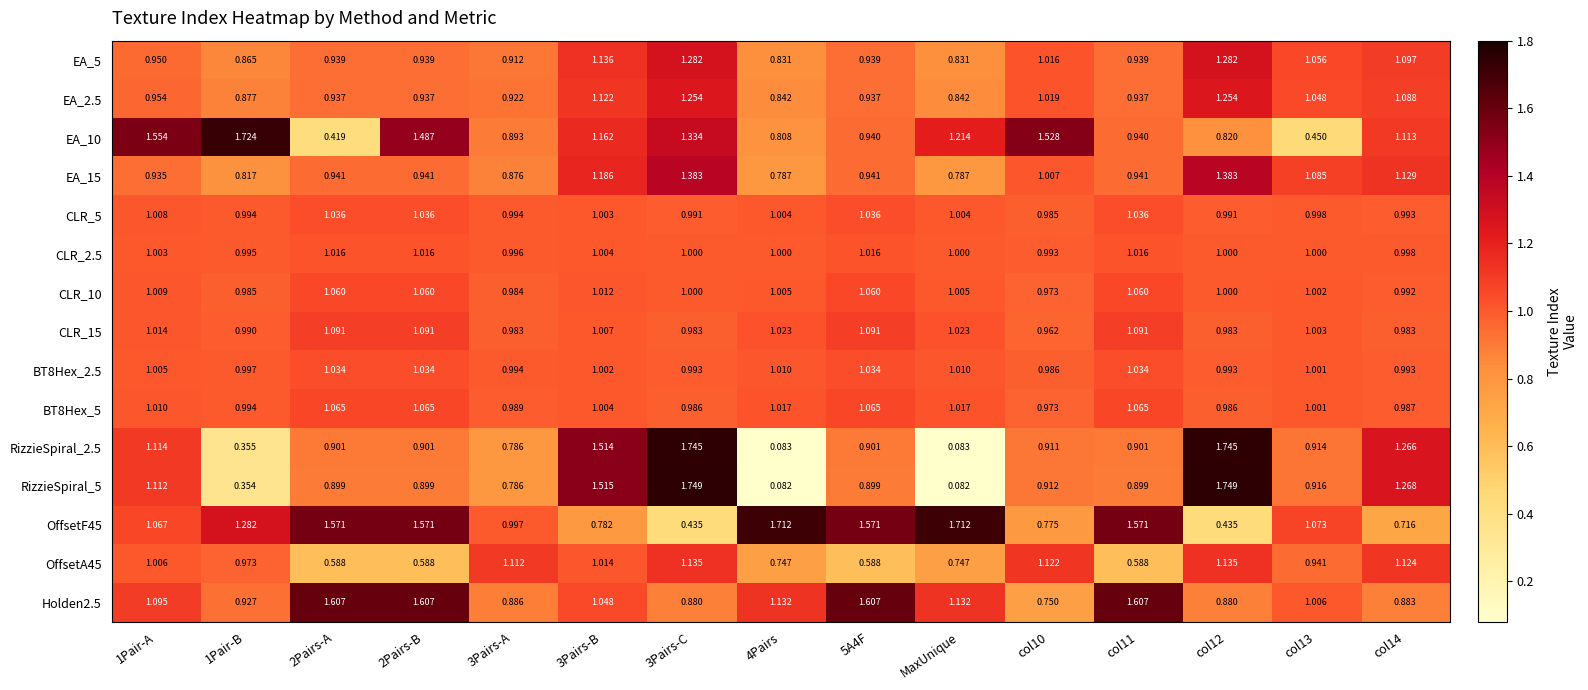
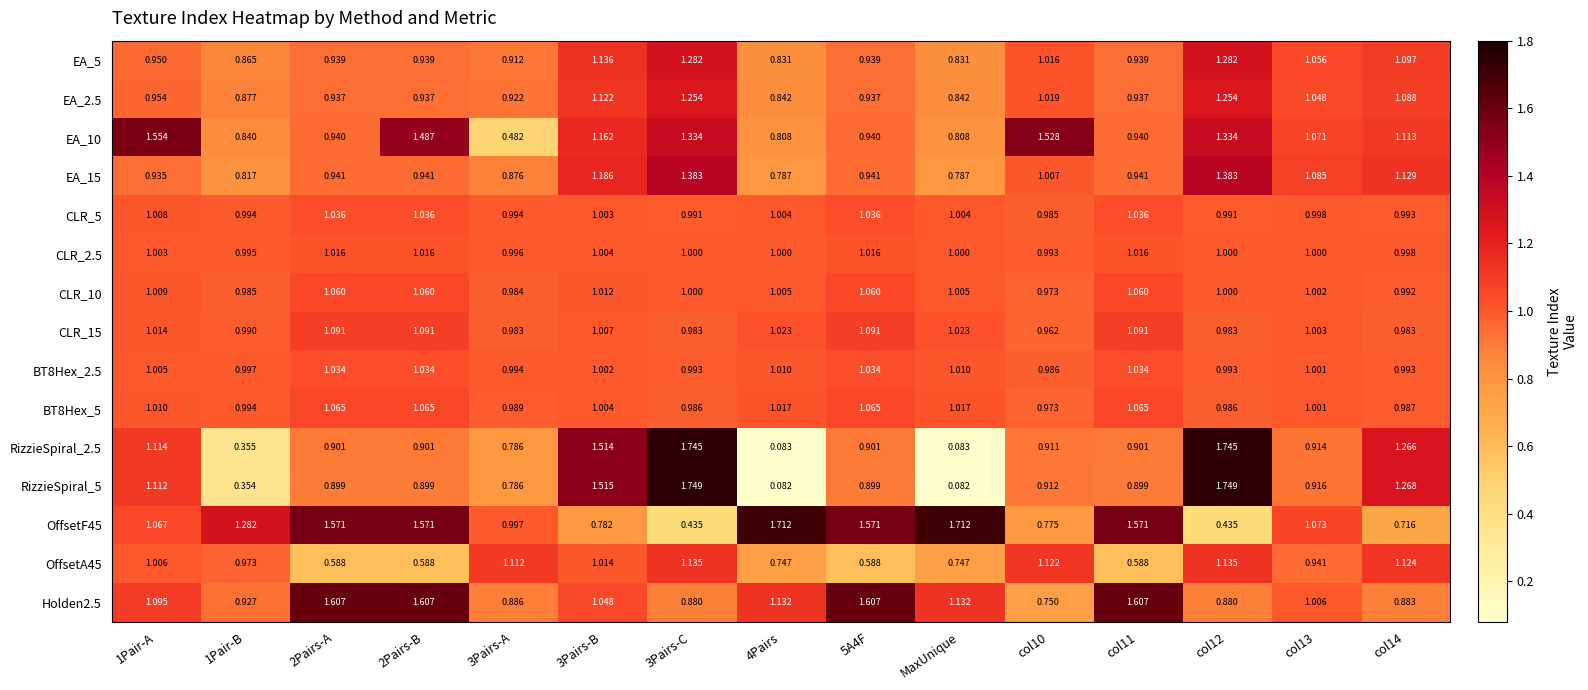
EA_10, 1Pair-B: 1.724 -> 0.840
EA_10, 2Pairs-A: 0.419 -> 0.940
EA_10, 3Pairs-A: 0.893 -> 0.482
EA_10, MaxUnique: 1.214 -> 0.808
EA_10, col12: 0.820 -> 1.334
EA_10, col13: 0.450 -> 1.071
